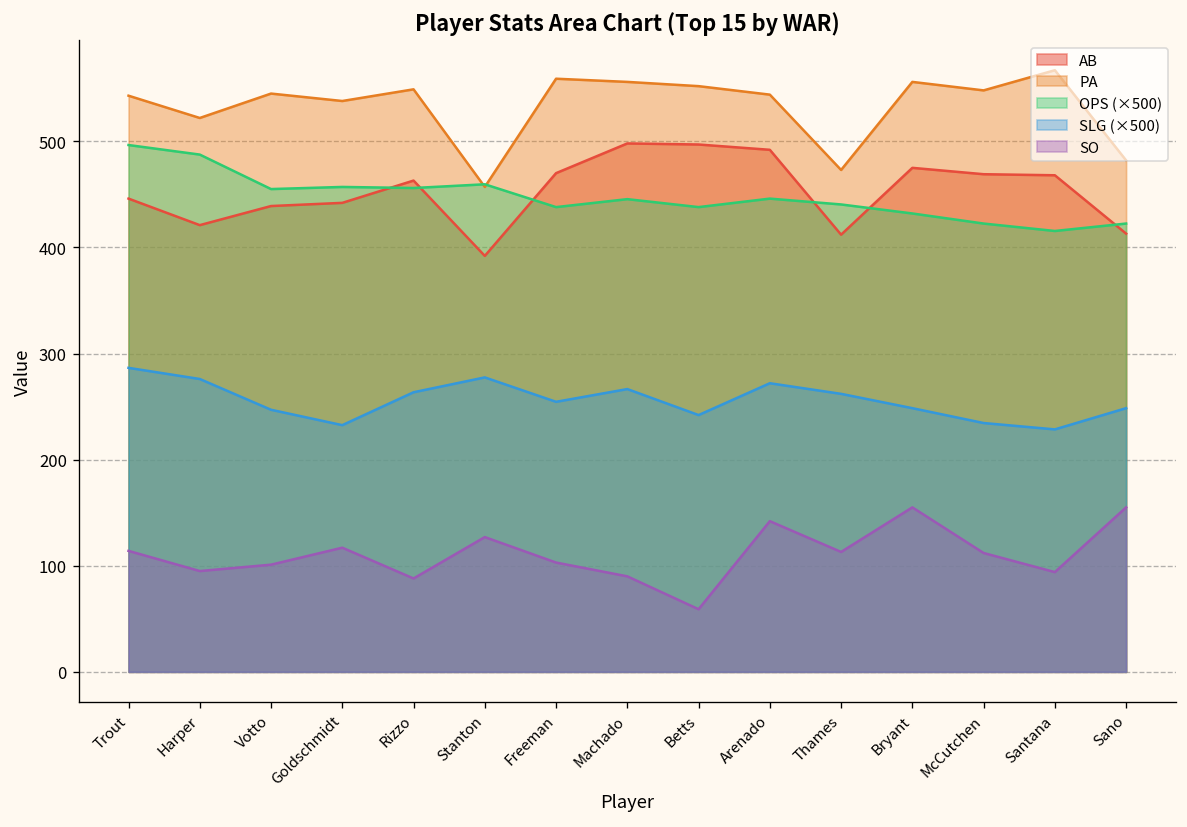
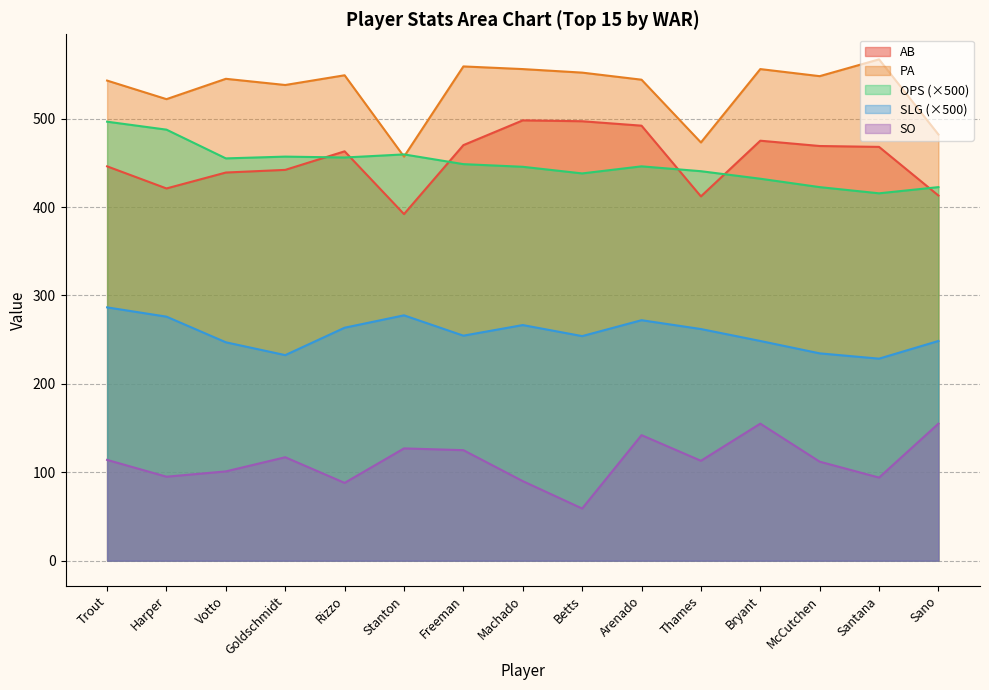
OPS (×500), Freeman: 440 -> 450
SO, Freeman: 100 -> 130
SLG (×500), Betts: 240 -> 250
